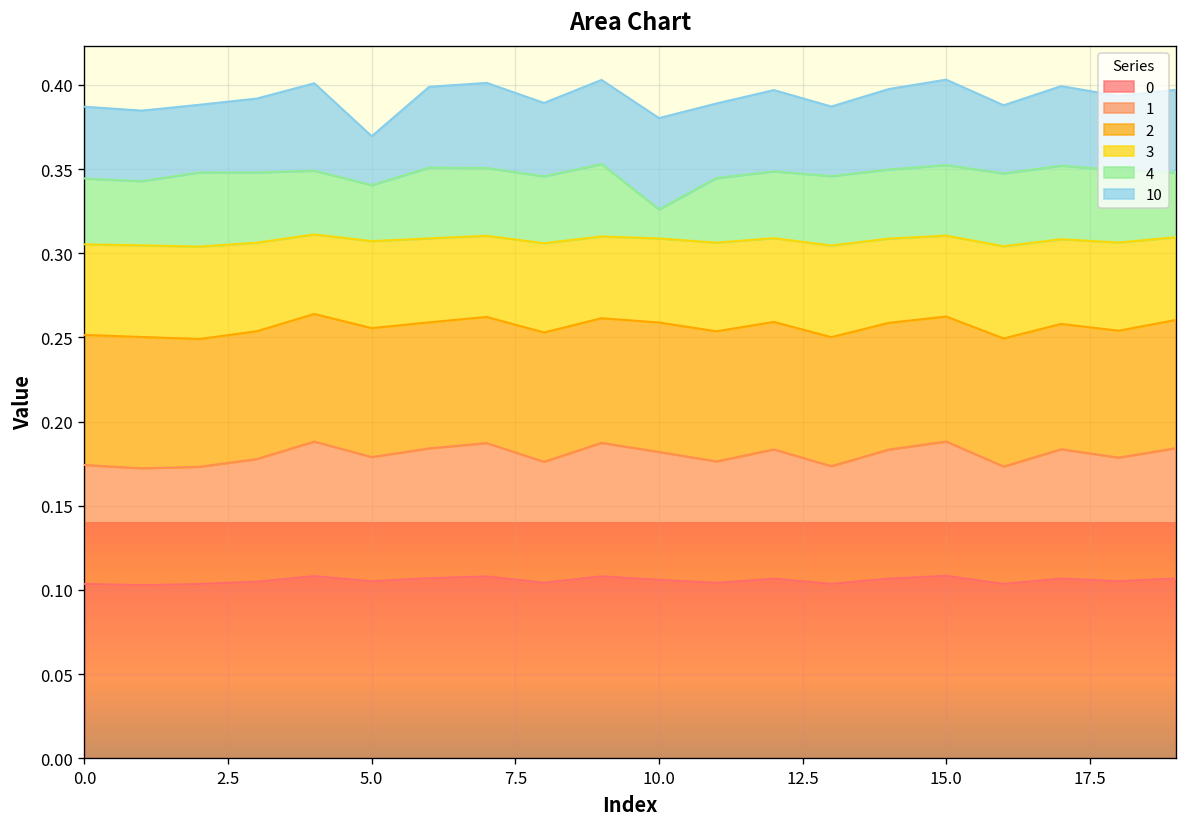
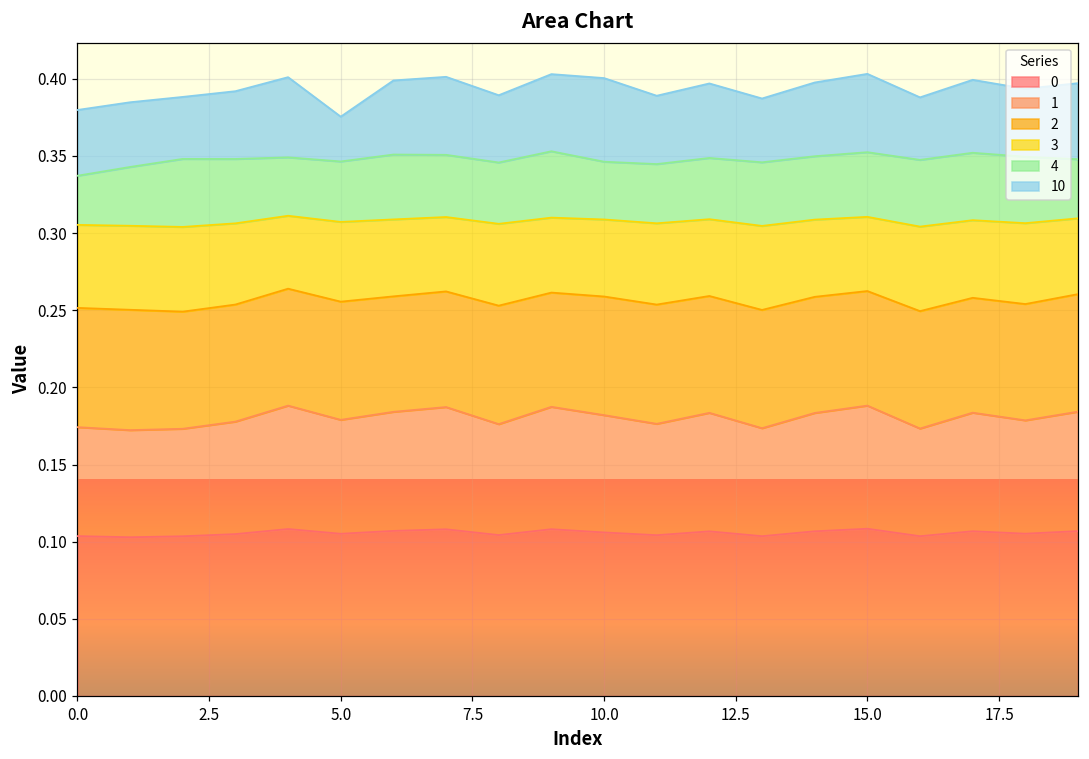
4, 0.0: 0.039 -> 0.032
4, 5.0: 0.033 -> 0.039
4, 10.0: 0.017 -> 0.037
